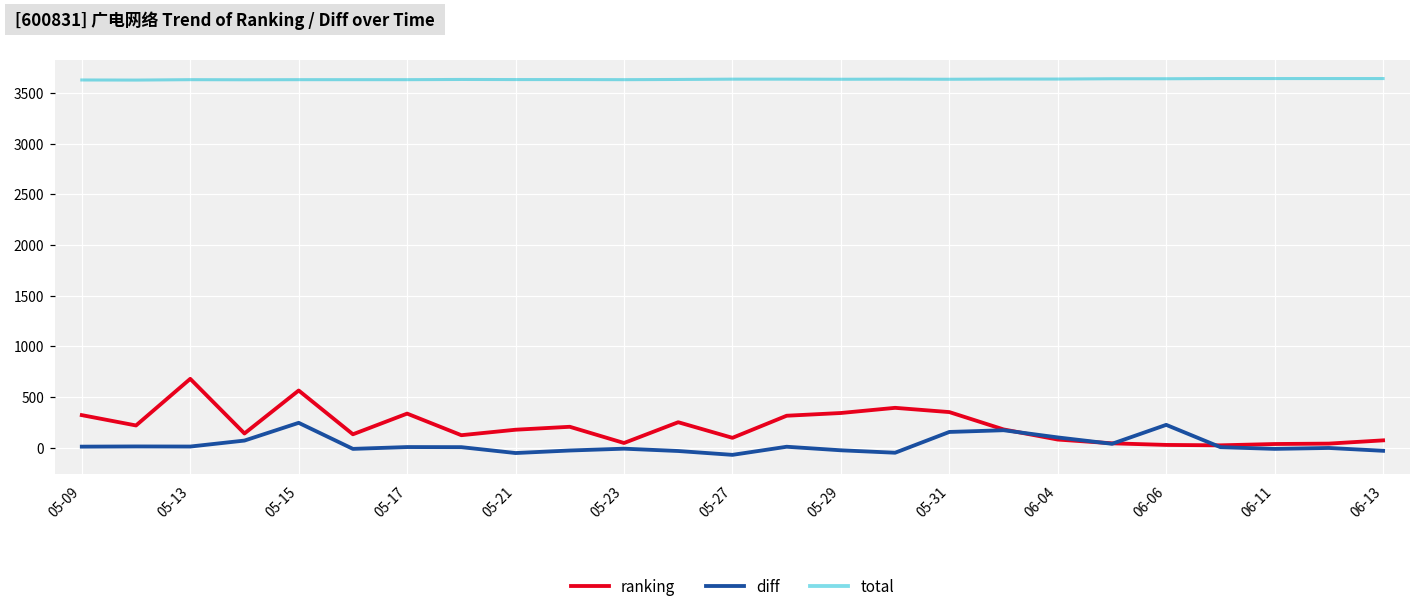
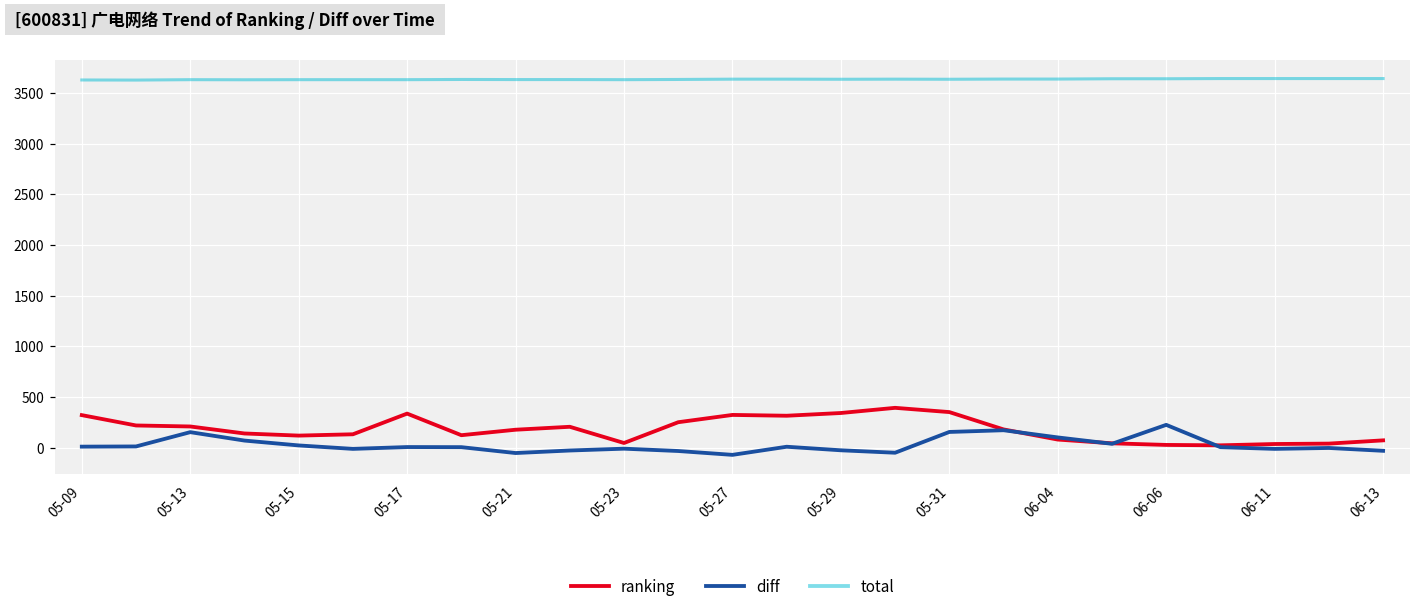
ranking, 05-13: 700 -> 200
diff, 05-13: 0 -> 200
ranking, 05-15: 600 -> 100
diff, 05-15: 200 -> 0
ranking, 05-27: 100 -> 300
